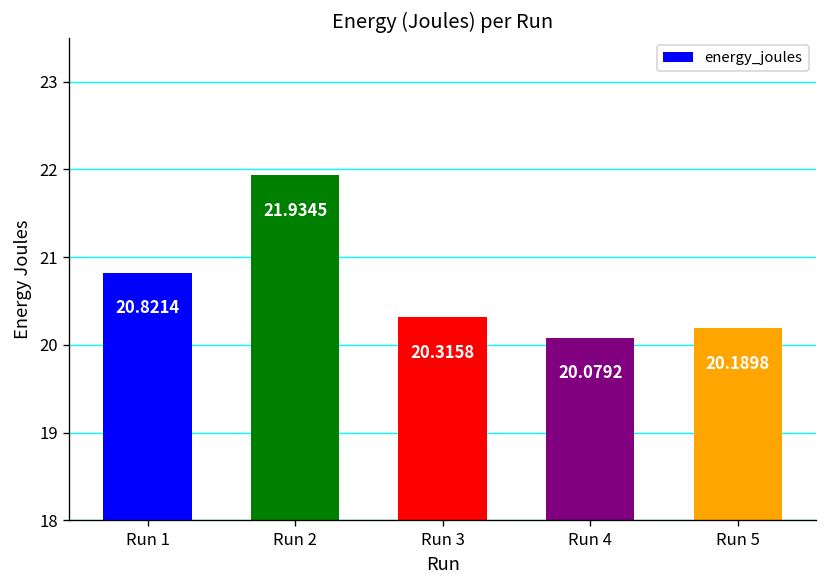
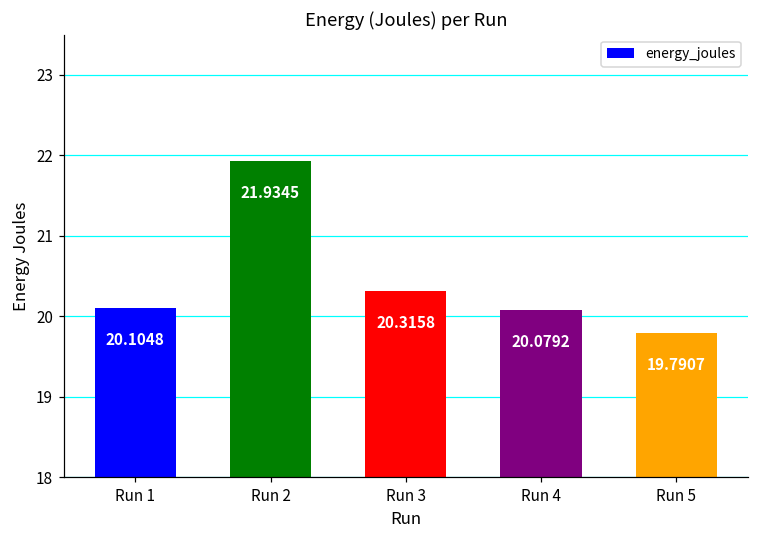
Run 1: 20.8214 -> 20.1048
Run 5: 20.1898 -> 19.7907
